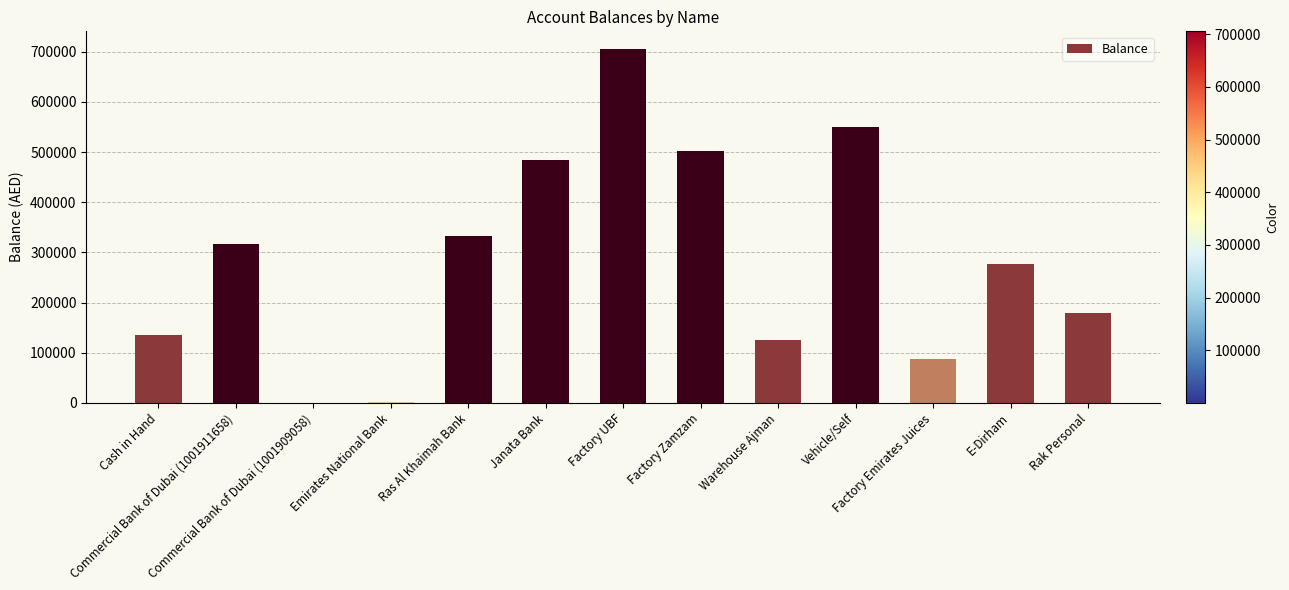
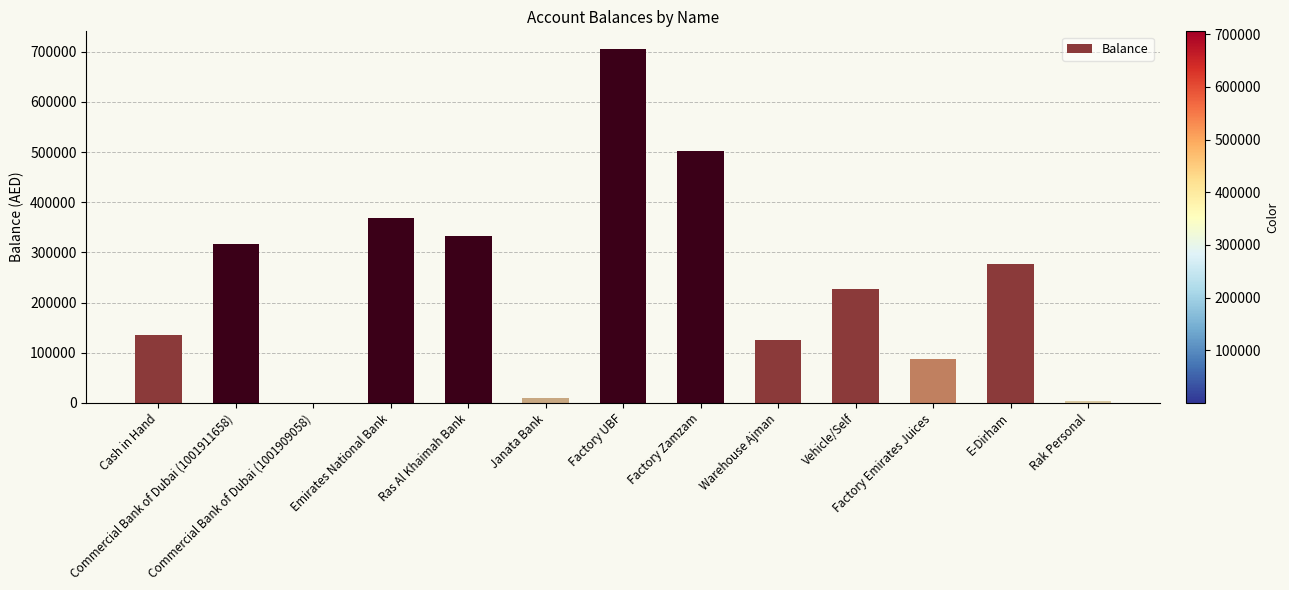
Emirates National Bank: 0 -> 370000
Janata Bank: 480000 -> 10000
Vehicle/Self: 550000 -> 230000
Rak Personal: 180000 -> 0
